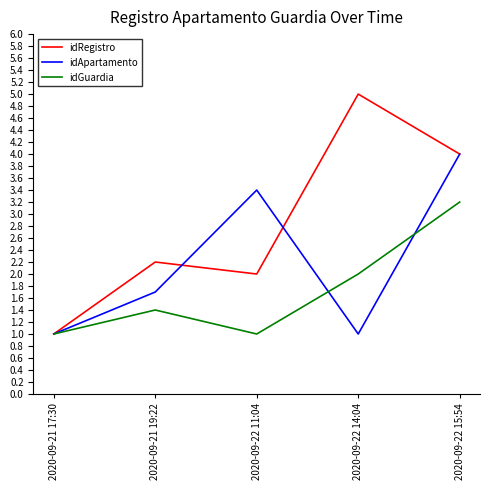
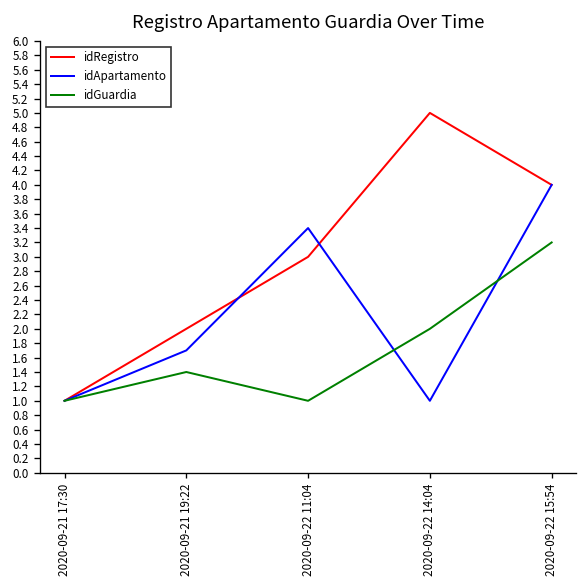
idRegistro, 2020-09-21 19:22: 2.2 -> 2.0
idRegistro, 2020-09-22 11:04: 2 -> 3
